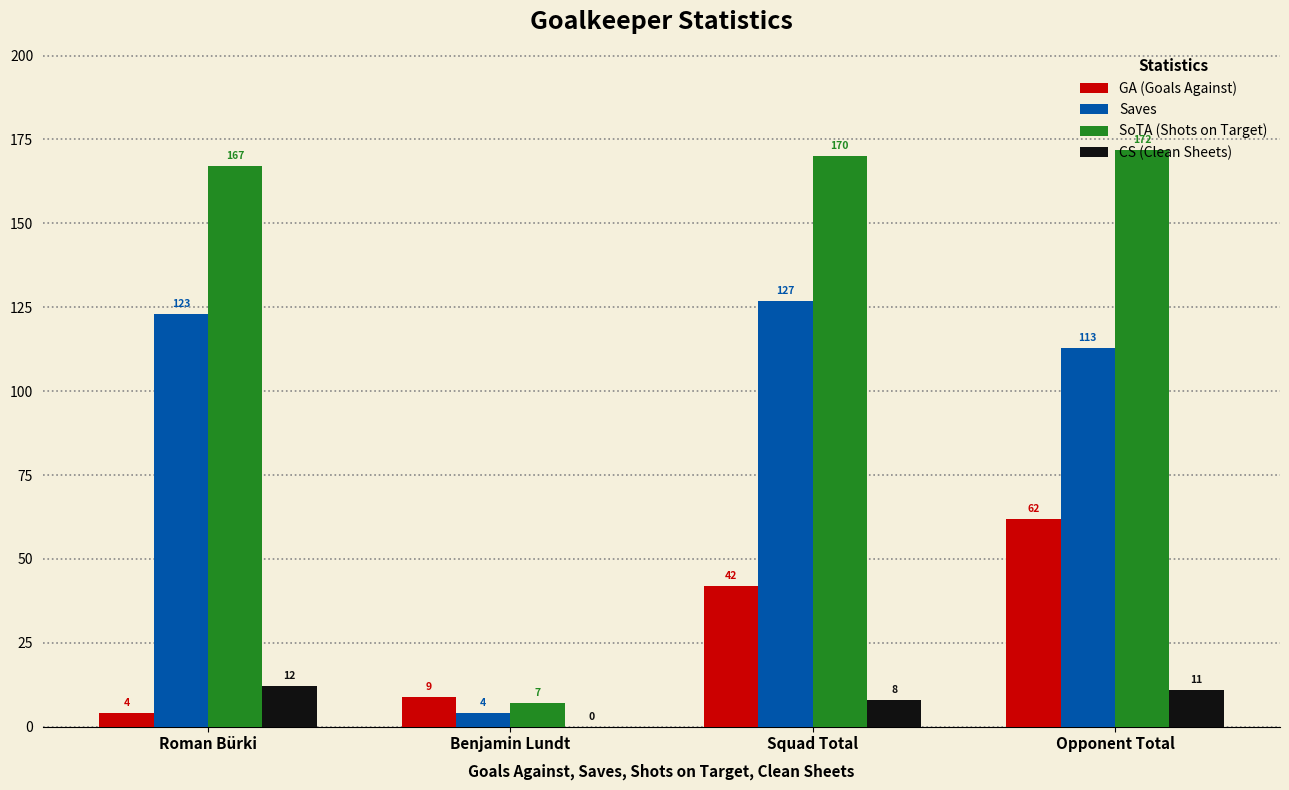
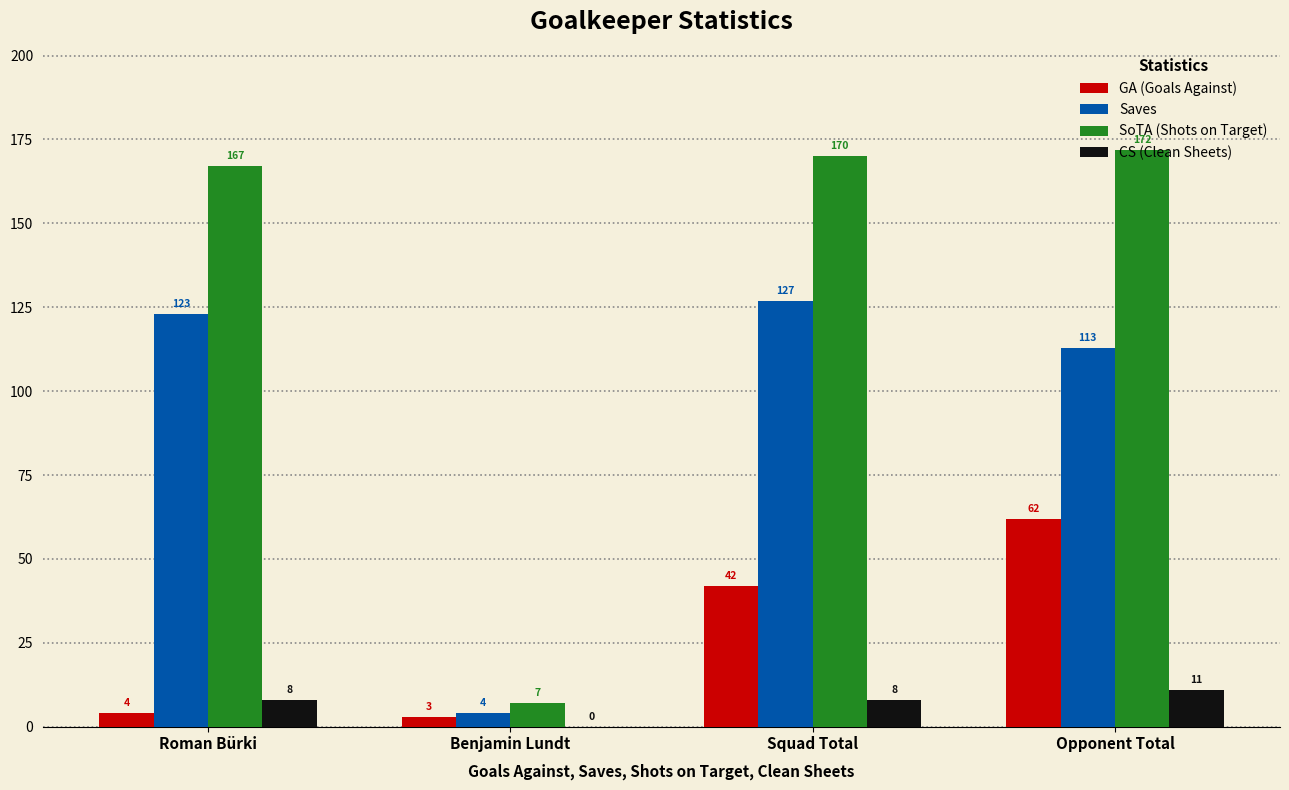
CS (Clean Sheets), Roman Bürki: 12 -> 8
GA (Goals Against), Benjamin Lundt: 9 -> 3
